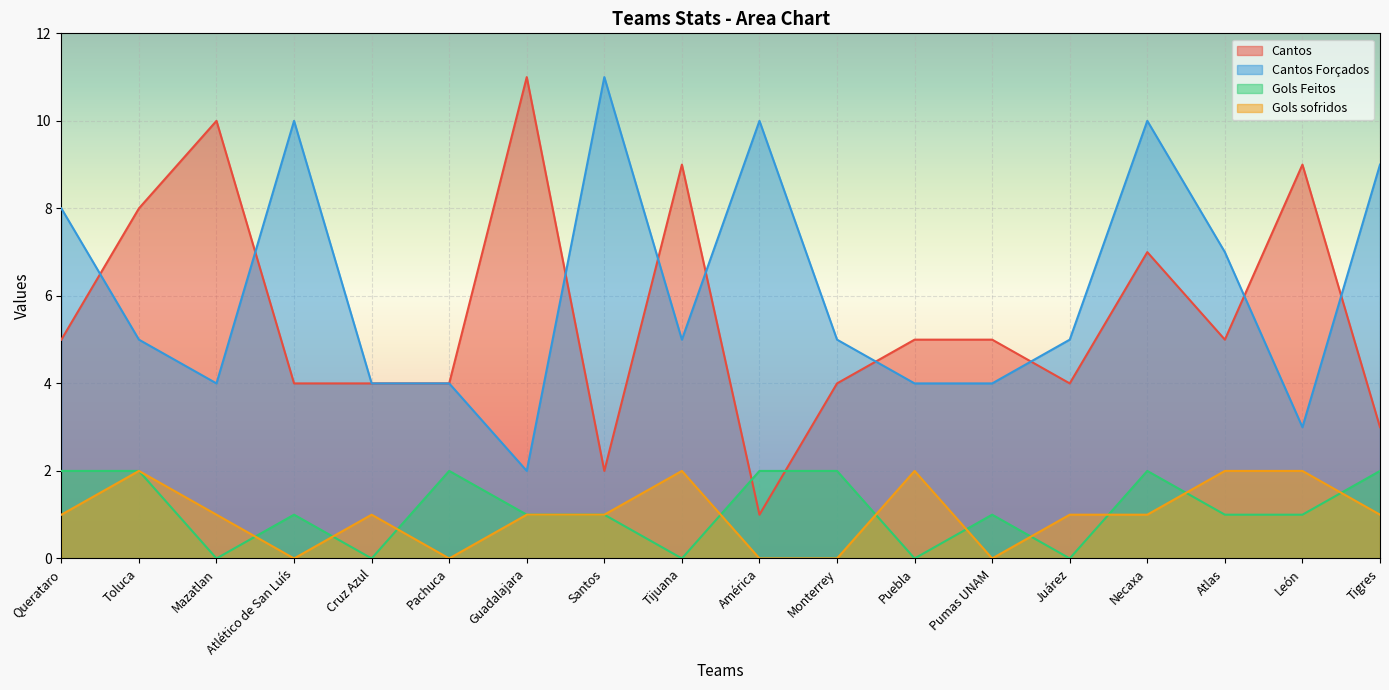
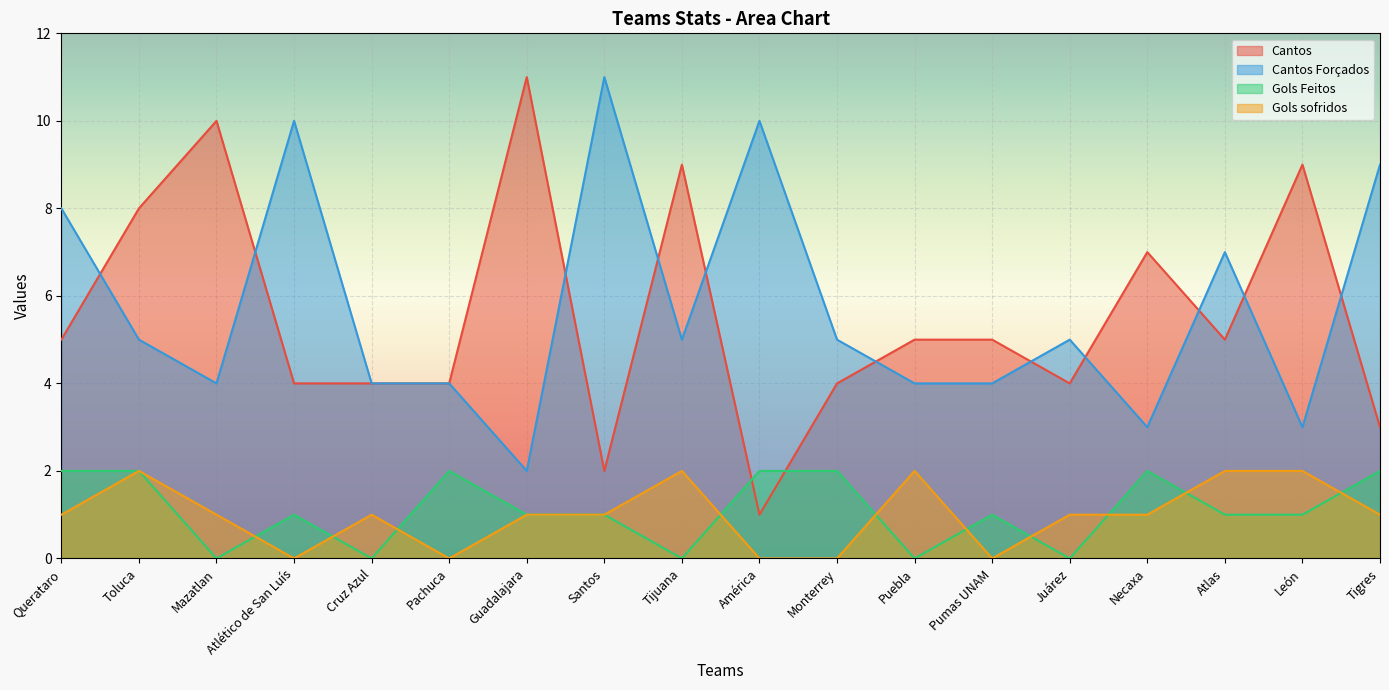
Cantos Forçados, Necaxa: 10 -> 3
